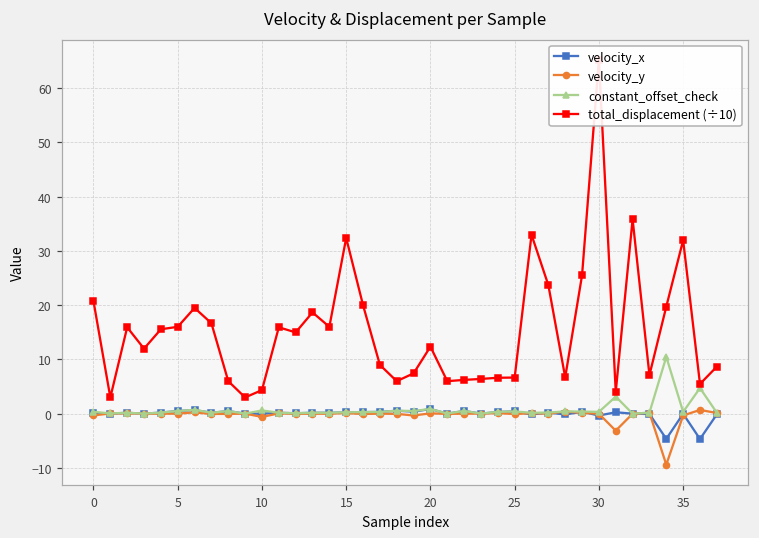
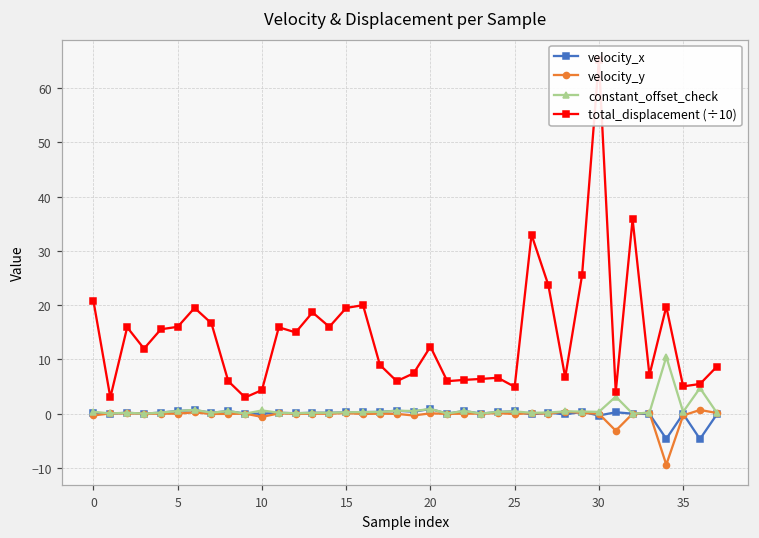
total_displacement (÷10), 15: 32 -> 19
total_displacement (÷10), 25: 7 -> 5
total_displacement (÷10), 35: 32 -> 5
